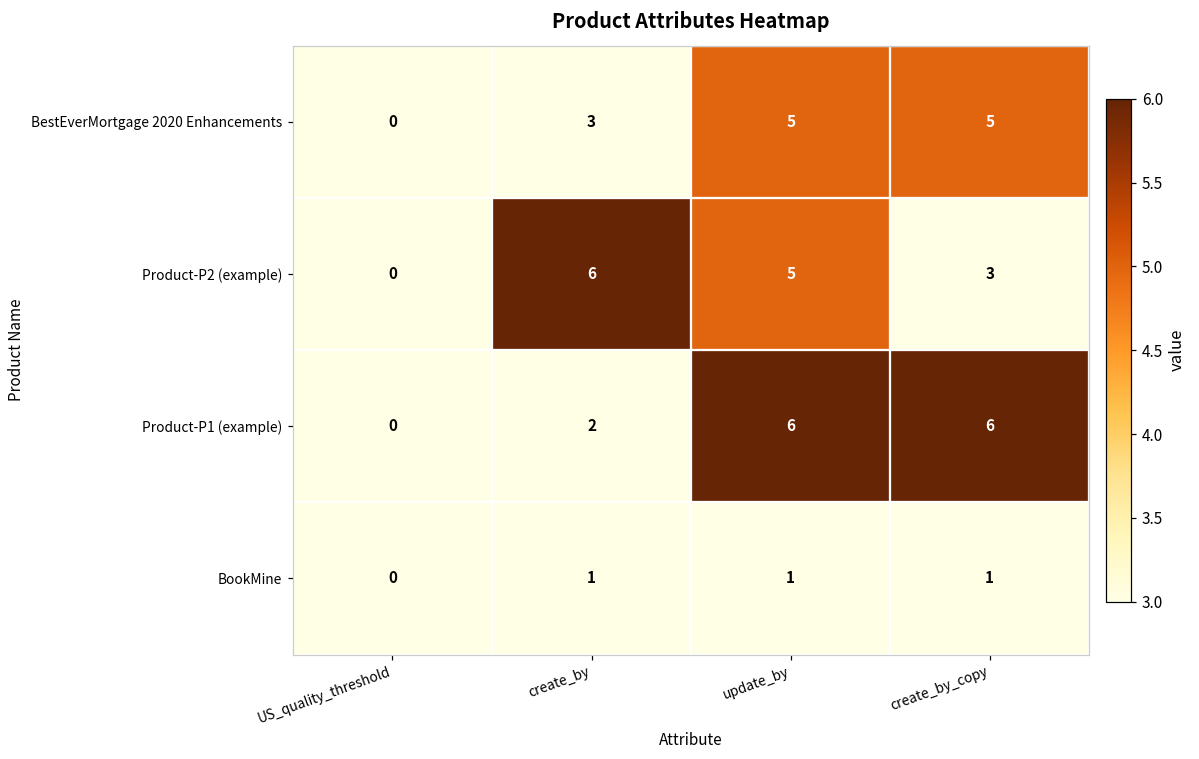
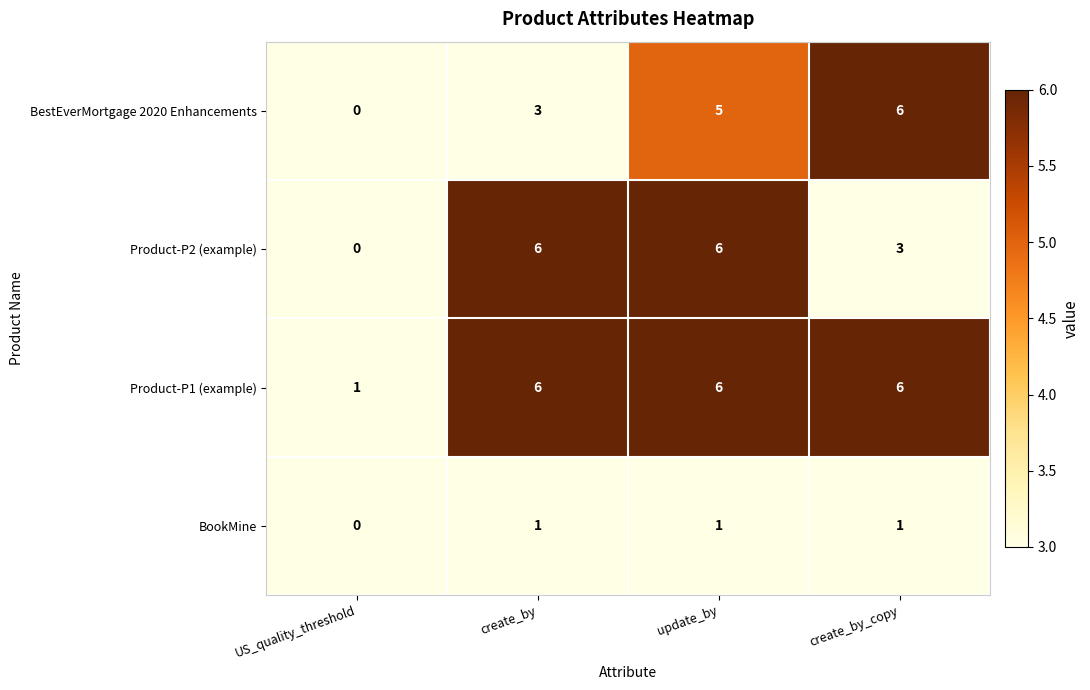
BestEverMortgage 2020 Enhancements, create_by_copy: 5 -> 6
Product-P2 (example), update_by: 5 -> 6
Product-P1 (example), US_quality_threshold: 0 -> 1
Product-P1 (example), create_by: 2 -> 6
